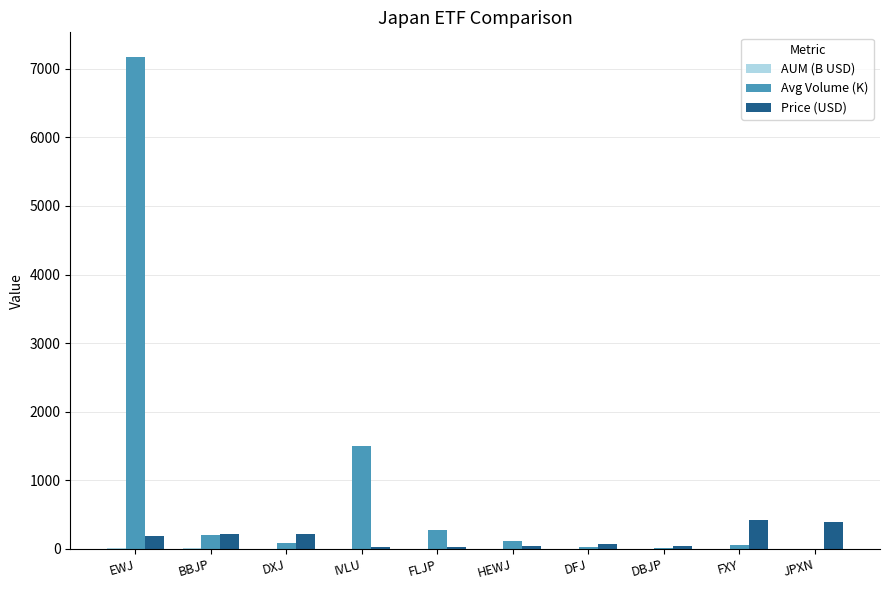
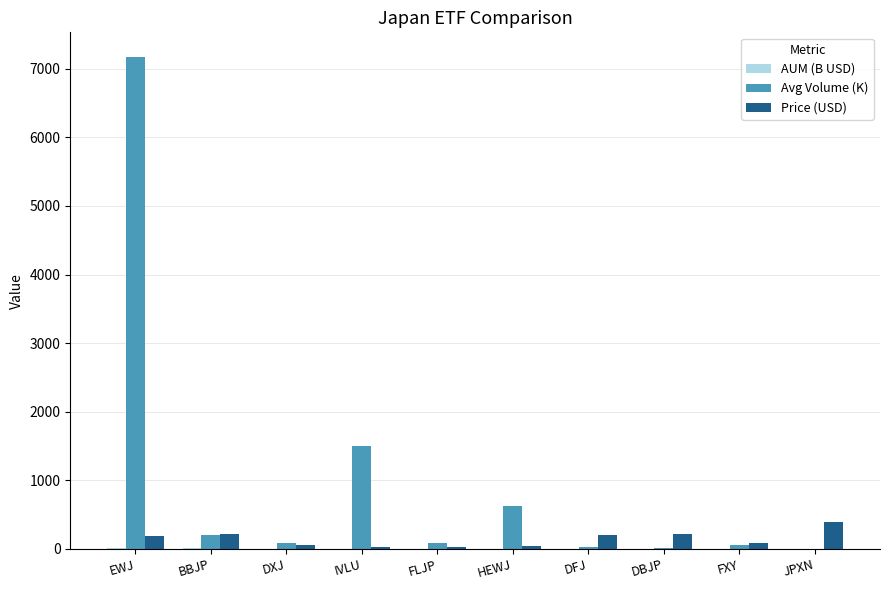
Price (USD), DXJ: 200 -> 100
Avg Volume (K), FLJP: 300 -> 100
Avg Volume (K), HEWJ: 100 -> 600
Price (USD), DFJ: 100 -> 200
Price (USD), DBJP: 0 -> 200
Price (USD), FXY: 400 -> 100
